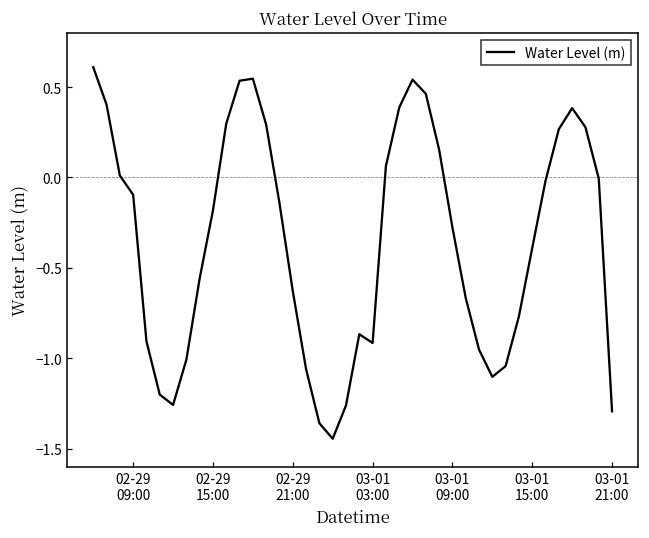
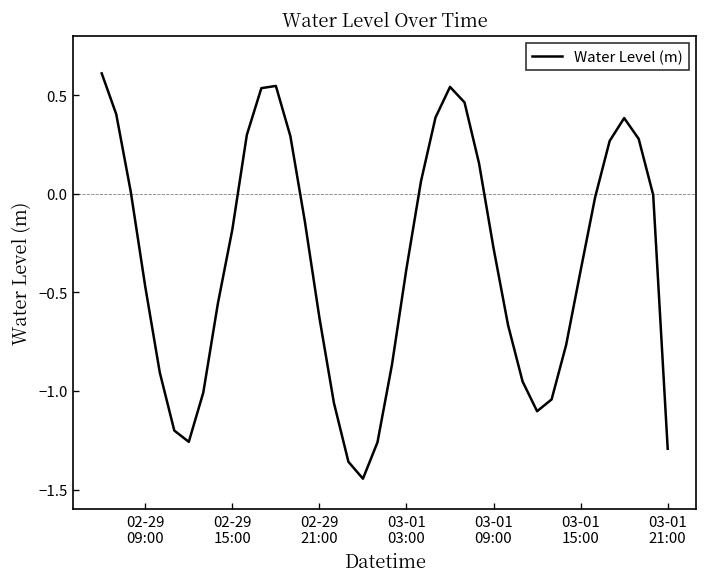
02-29 09:00: -0.10 -> -0.47
03-01 03:00: -0.92 -> -0.38
